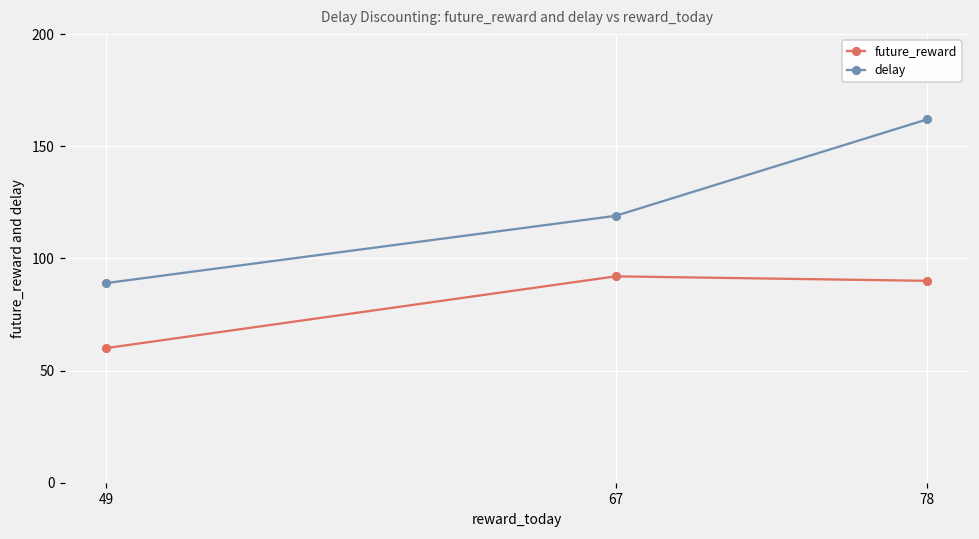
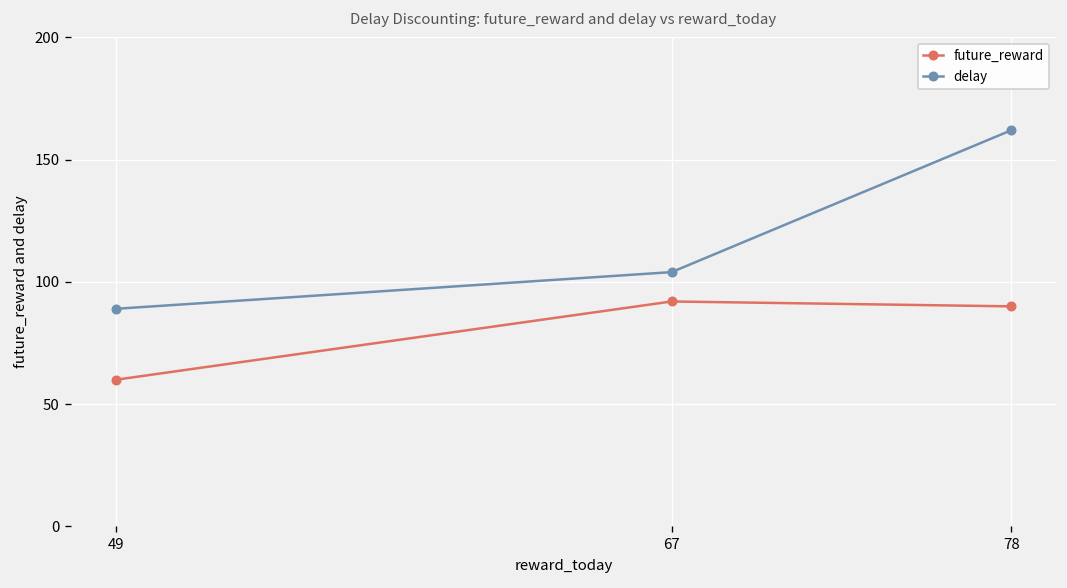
delay, 67: 119 -> 104
